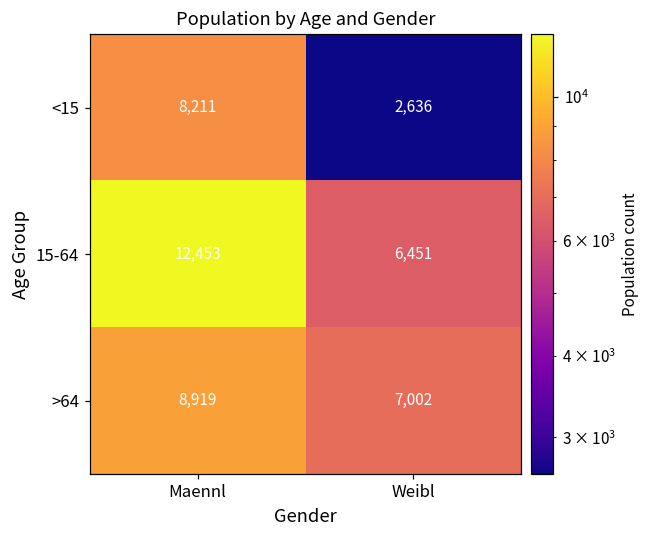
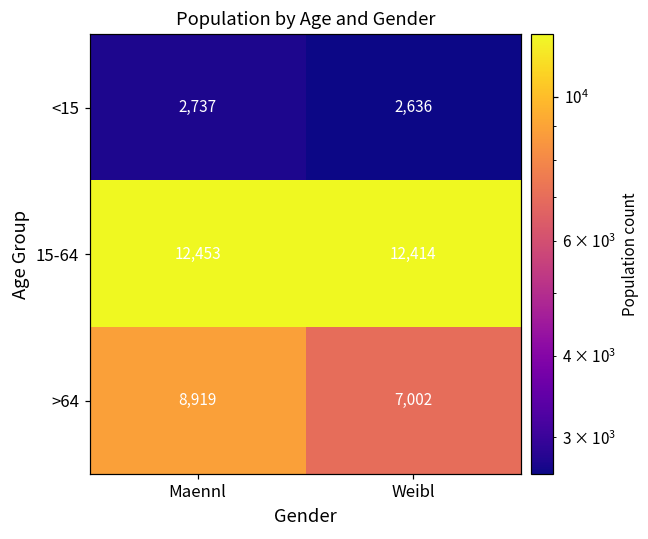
<15, Maennl: 8,211 -> 2,737
15-64, Weibl: 6,451 -> 12,414
